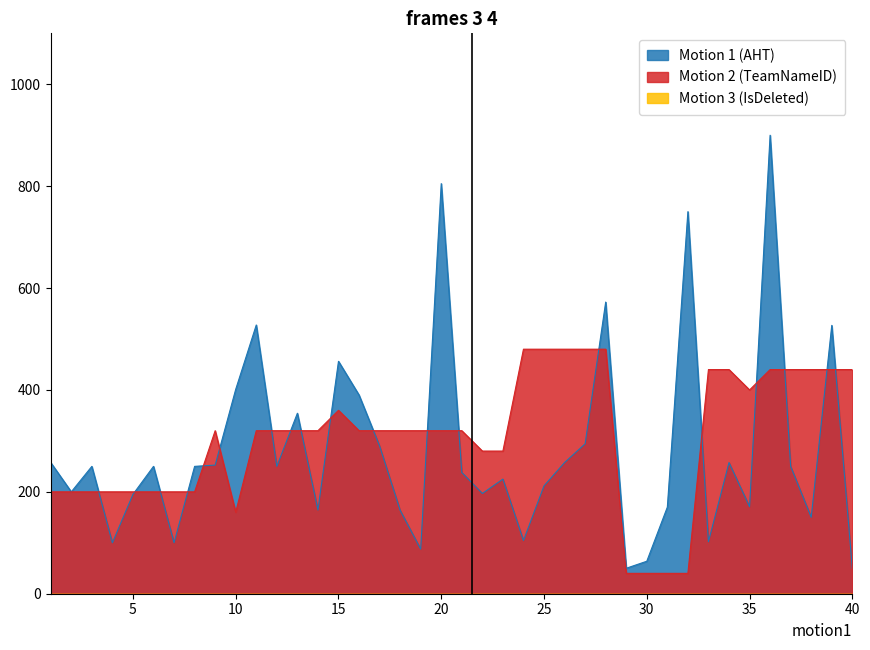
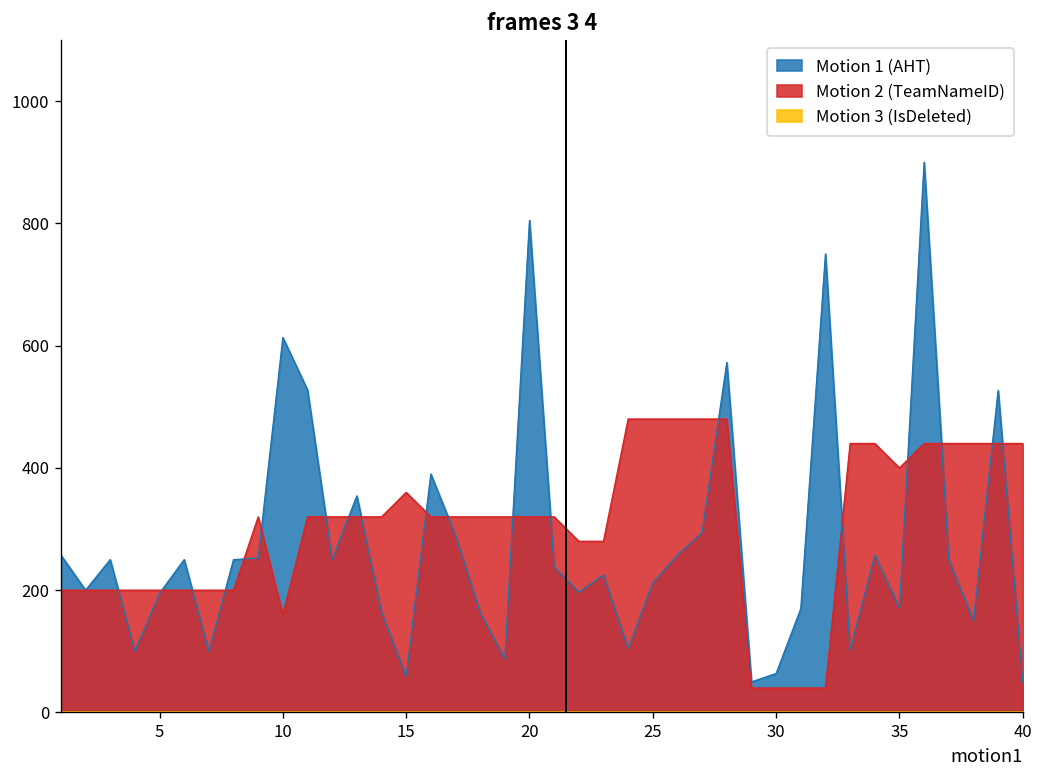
Motion 1 (AHT), 10: 400 -> 610
Motion 1 (AHT), 15: 460 -> 60
